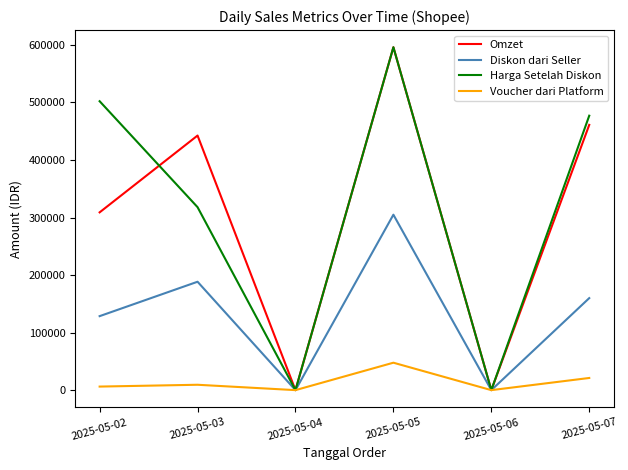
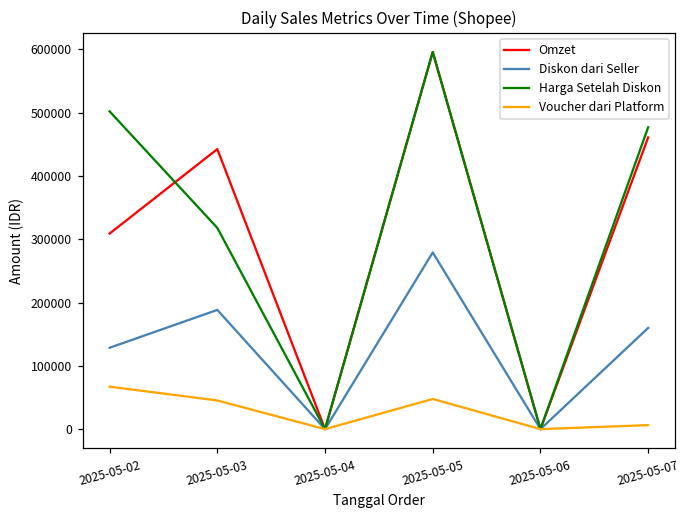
Voucher dari Platform, 2025-05-02: 10000 -> 70000
Voucher dari Platform, 2025-05-03: 10000 -> 50000
Diskon dari Seller, 2025-05-05: 300000 -> 280000
Voucher dari Platform, 2025-05-07: 20000 -> 10000
